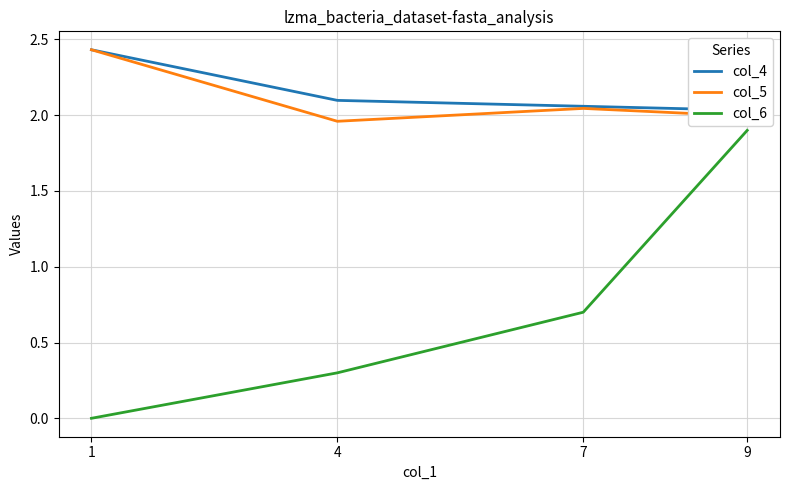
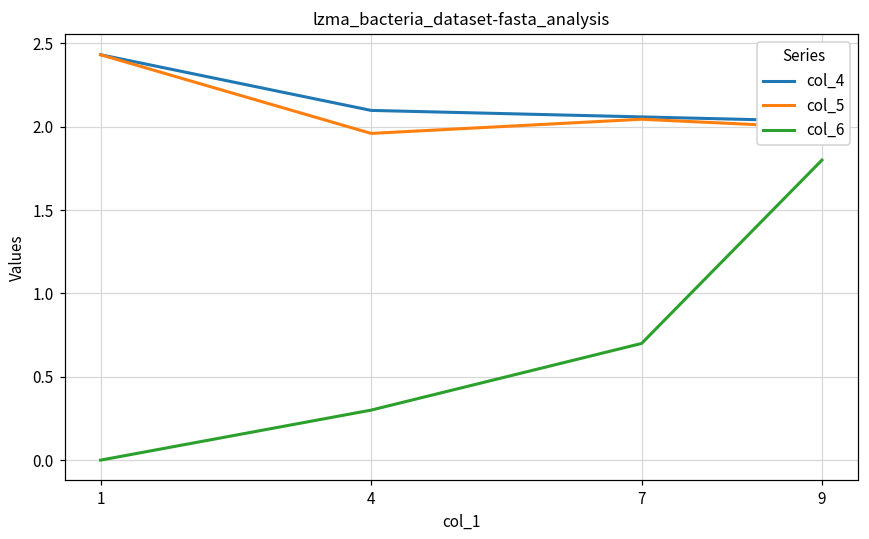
col_6, 9: 1.9 -> 1.8
